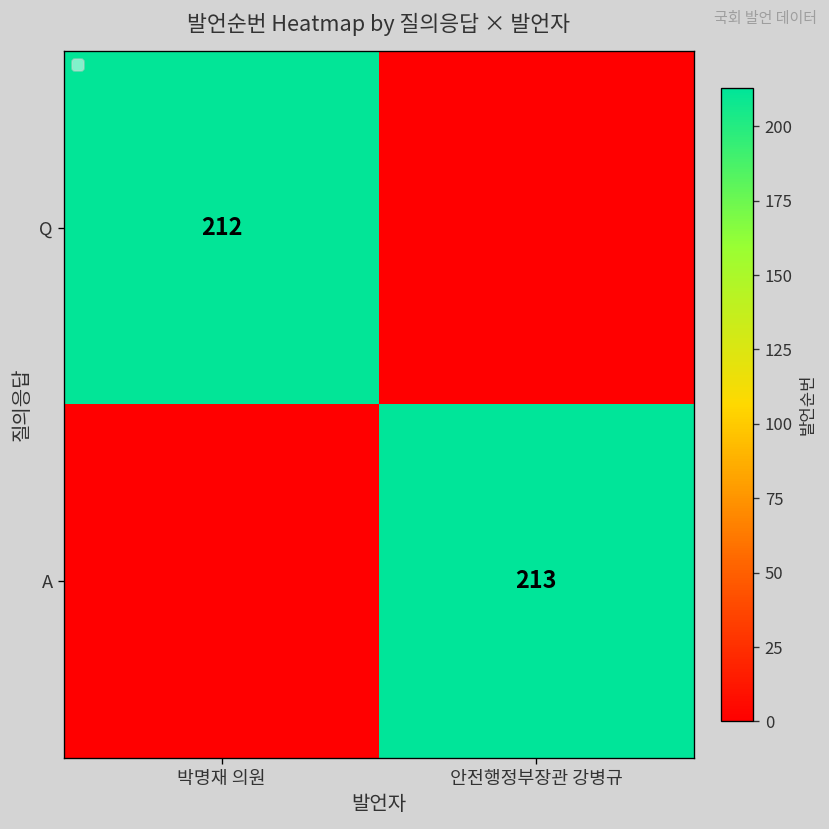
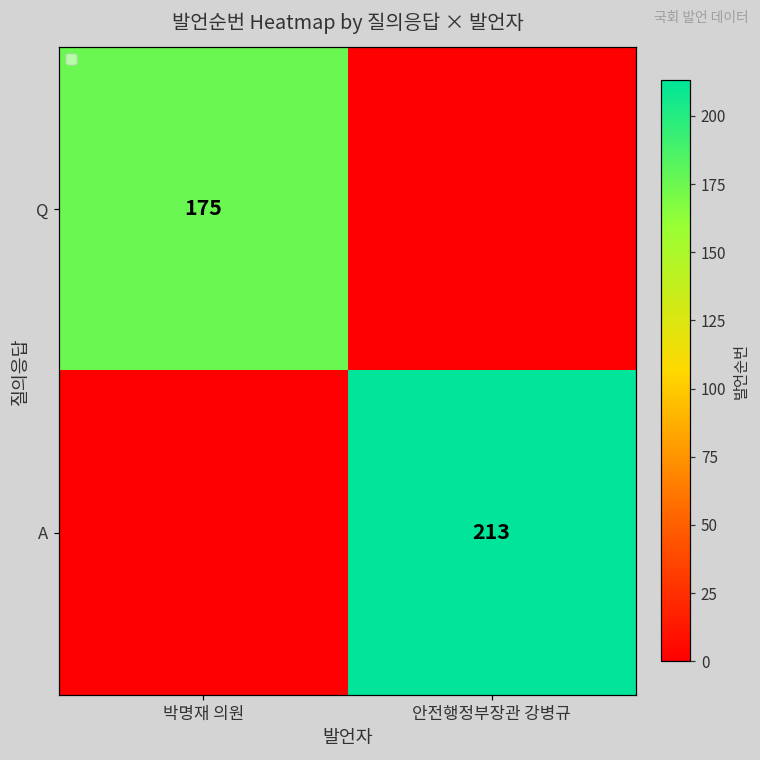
Q, 박명재 의원: 212 -> 175
